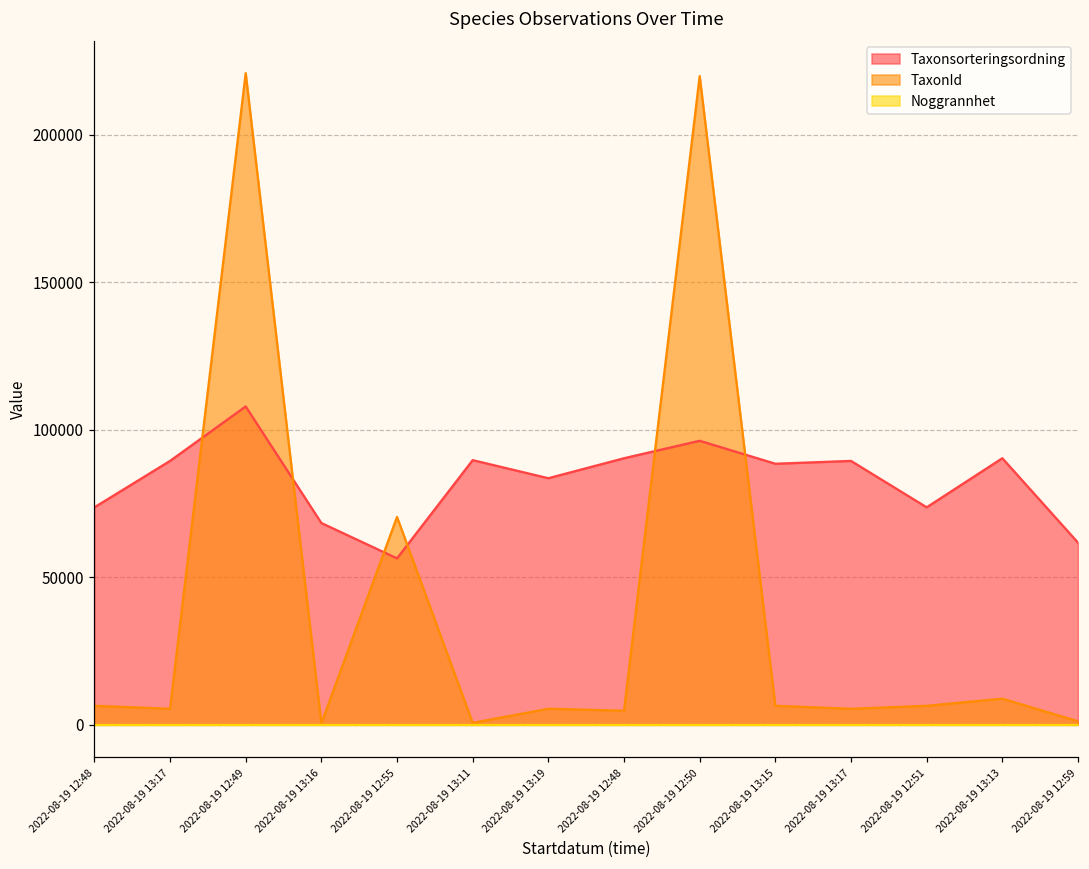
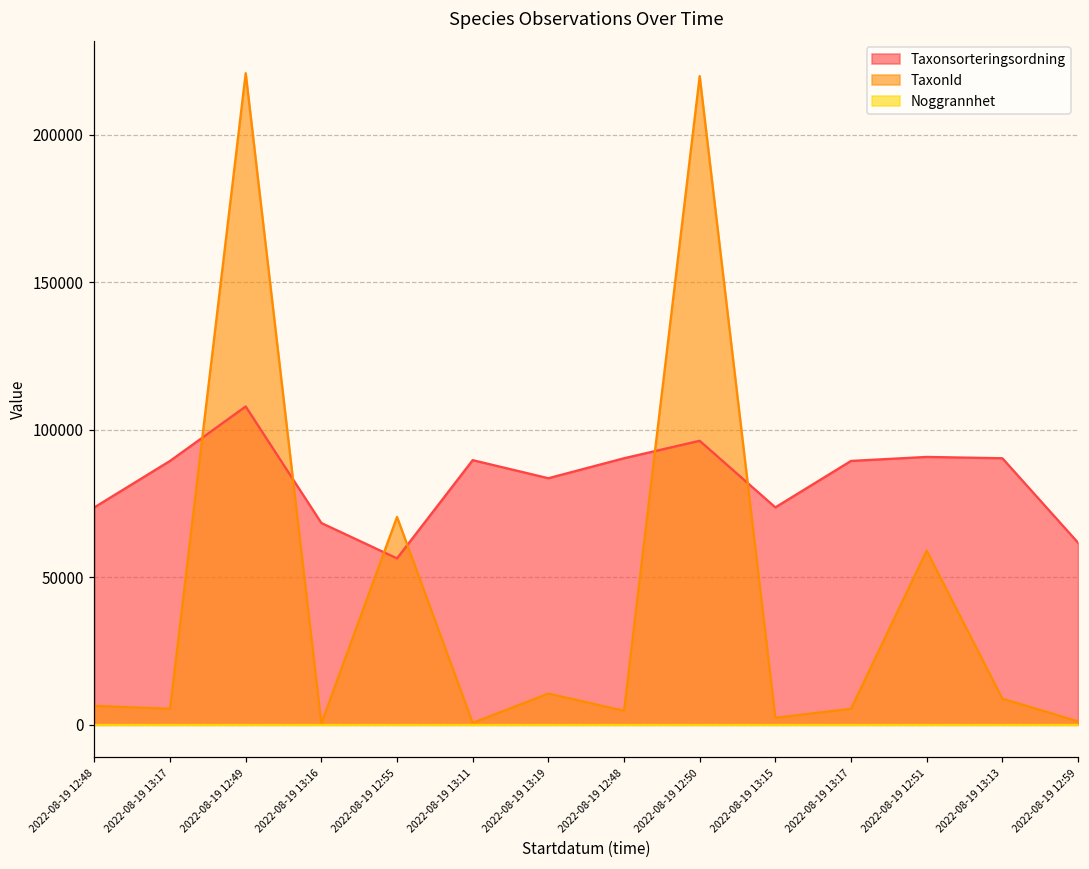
TaxonId, 2022-08-19 13:19: 5000 -> 11000
Taxonsorteringsordning, 2022-08-19 13:15: 88000 -> 74000
TaxonId, 2022-08-19 13:15: 6000 -> 2000
Taxonsorteringsordning, 2022-08-19 12:51: 74000 -> 91000
TaxonId, 2022-08-19 12:51: 6000 -> 59000
